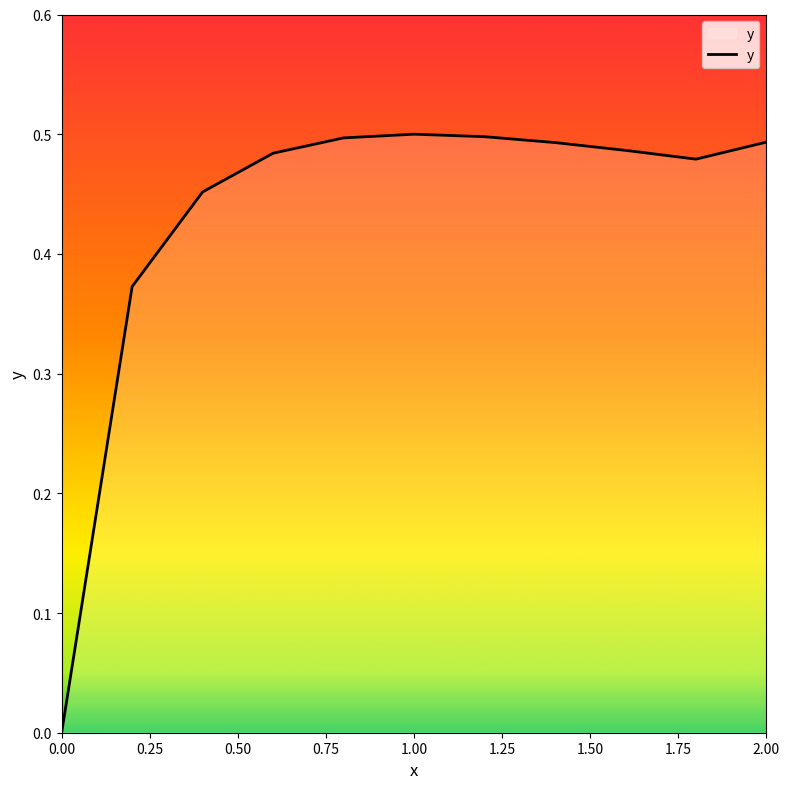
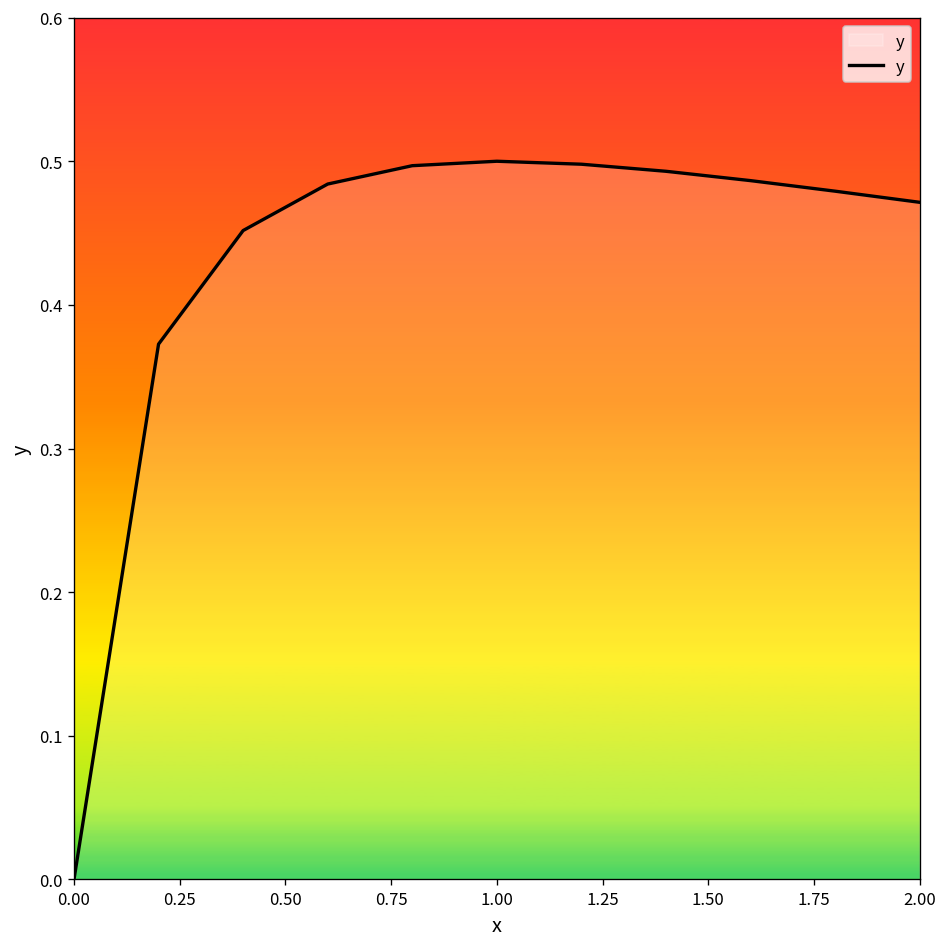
2.00: 0.493 -> 0.471
